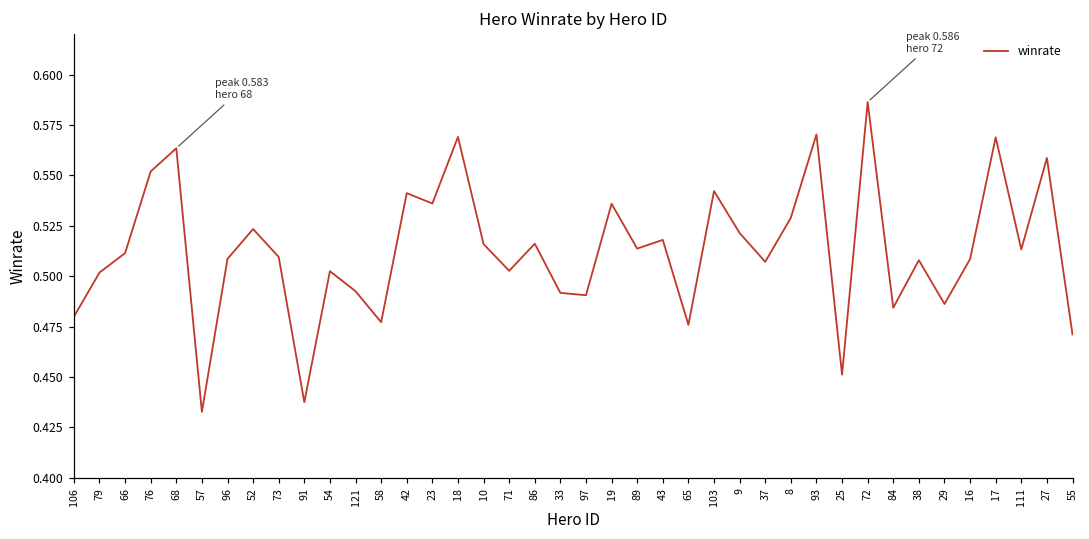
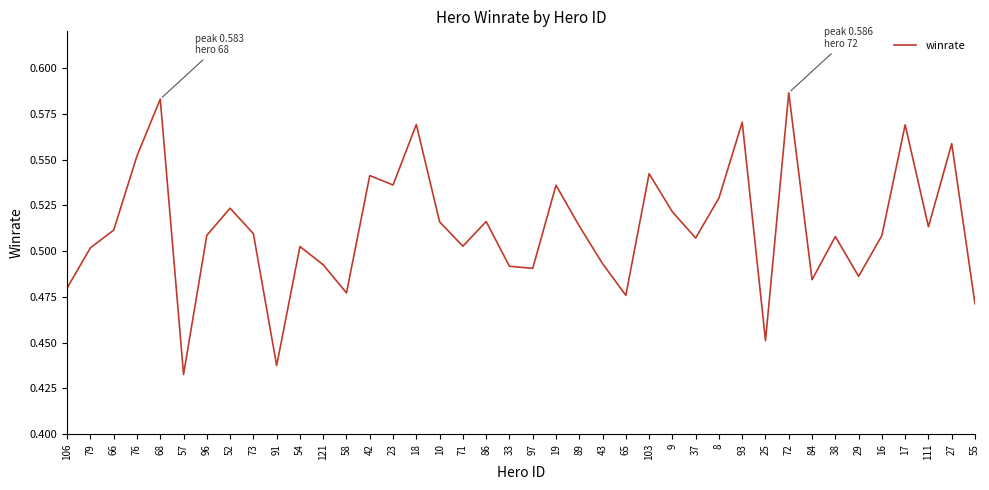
68: 0.564 -> 0.583
43: 0.518 -> 0.493
